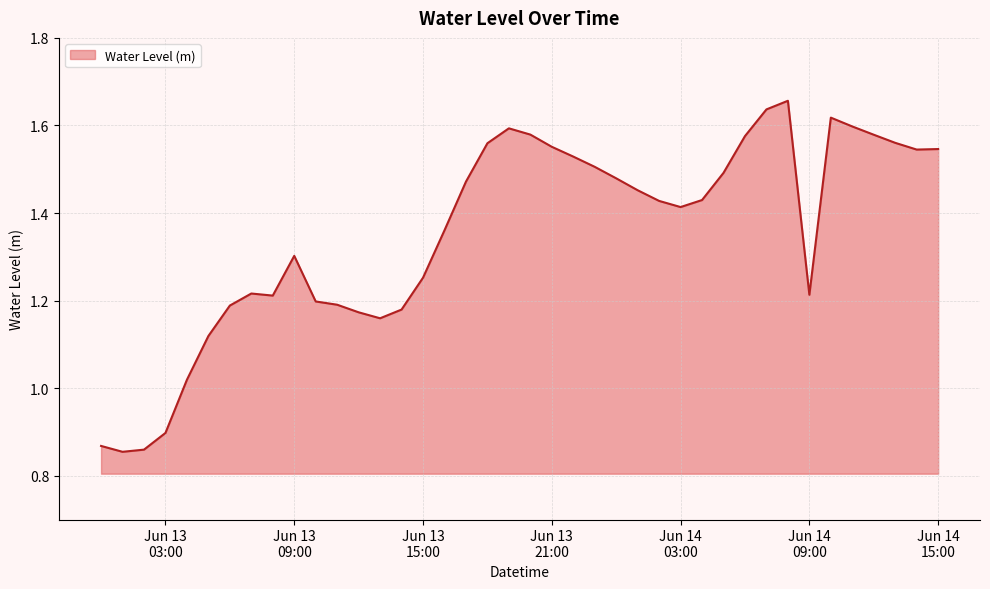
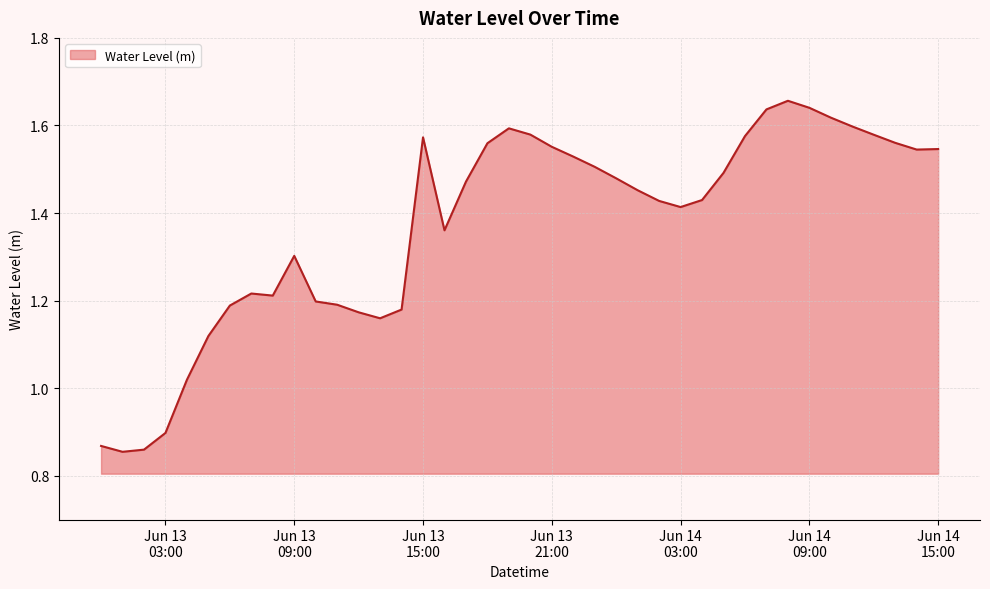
Jun 13 15:00: 1.25 -> 1.57
Jun 14 09:00: 1.21 -> 1.64
